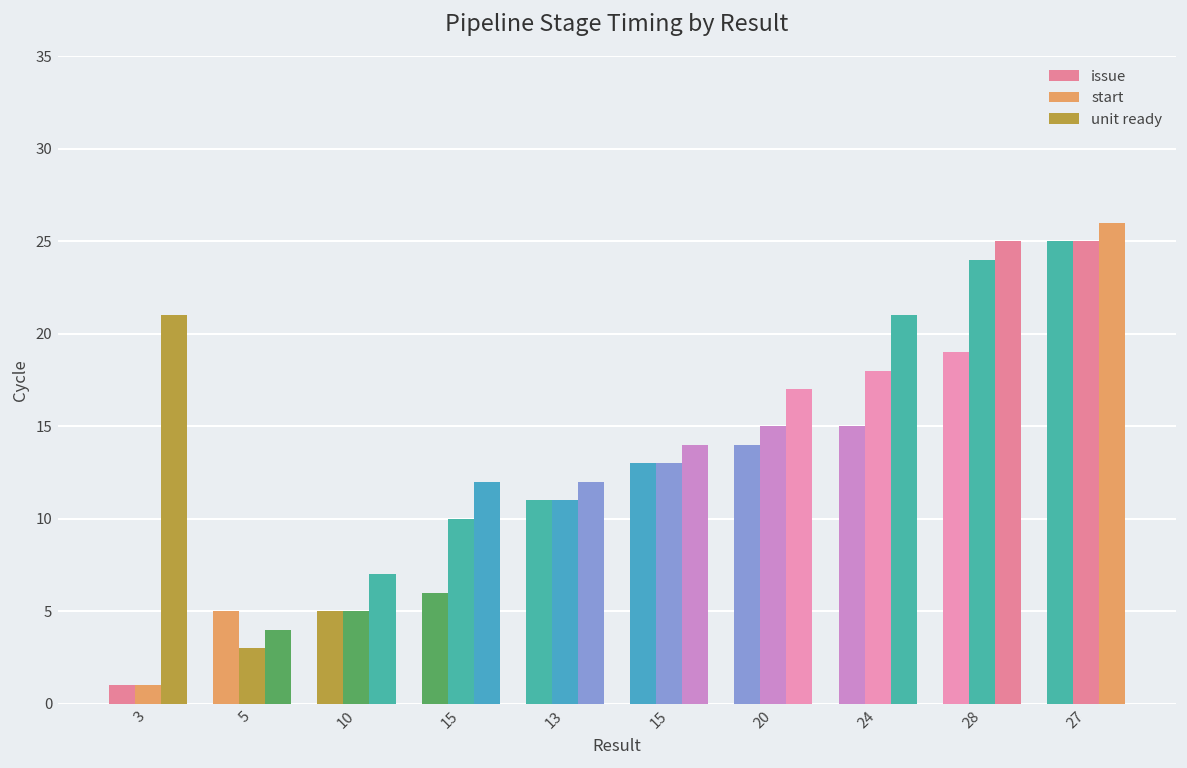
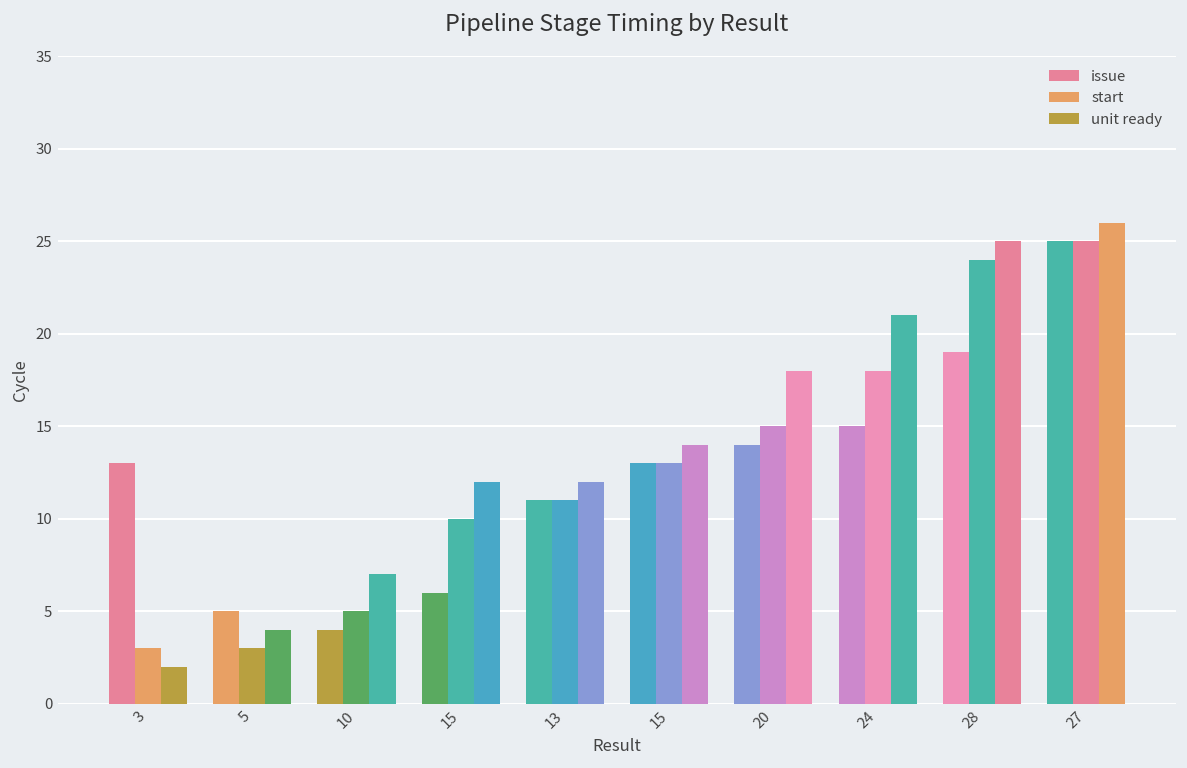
issue, 3: 1 -> 13
start, 3: 1 -> 3
unit ready, 3: 21 -> 2
issue, 10: 5 -> 4
unit ready, 20: 17 -> 18
